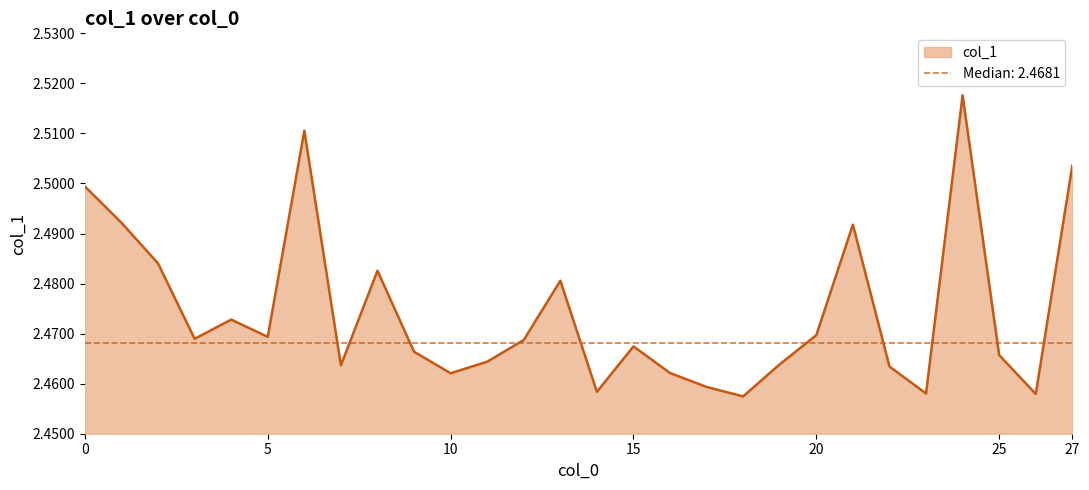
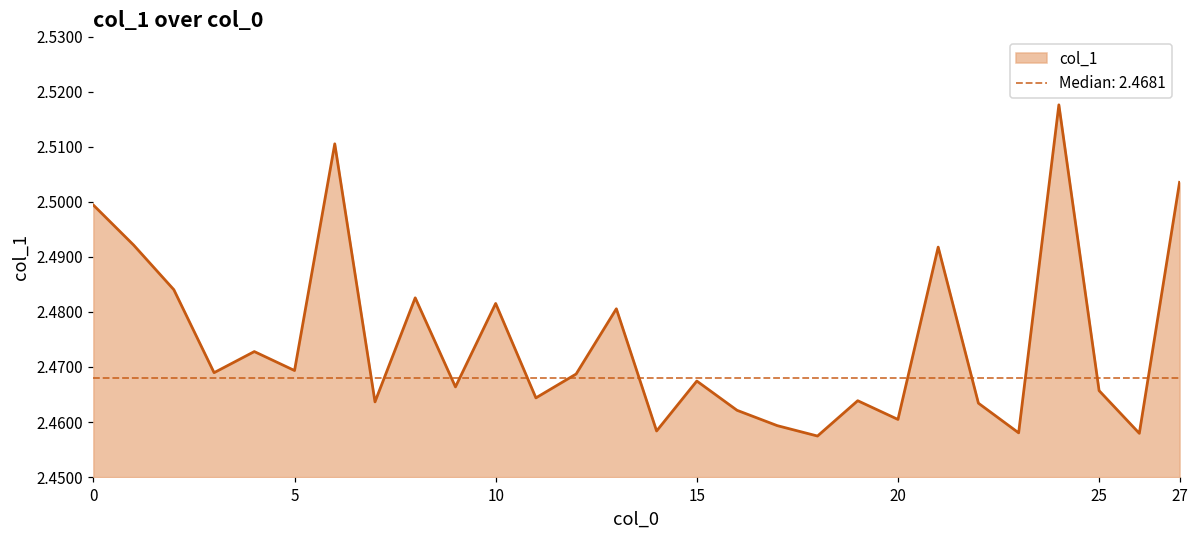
10: 2.462 -> 2.482
20: 2.470 -> 2.460
